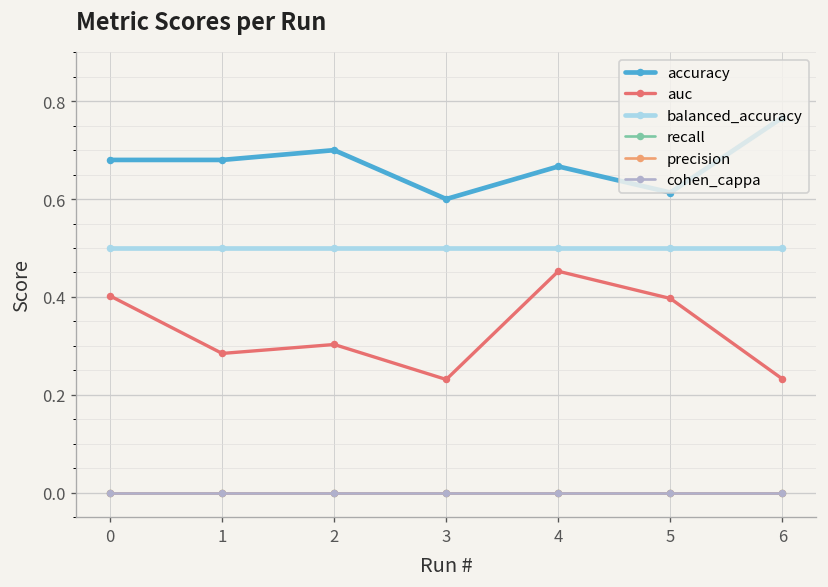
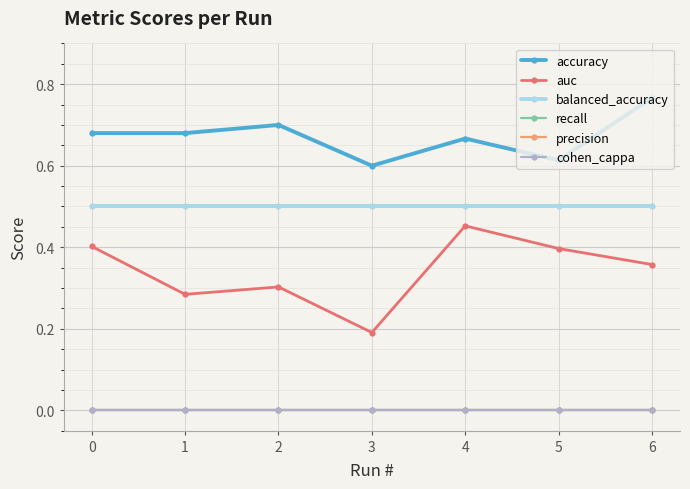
auc, 3: 0.23 -> 0.19
auc, 6: 0.23 -> 0.36
